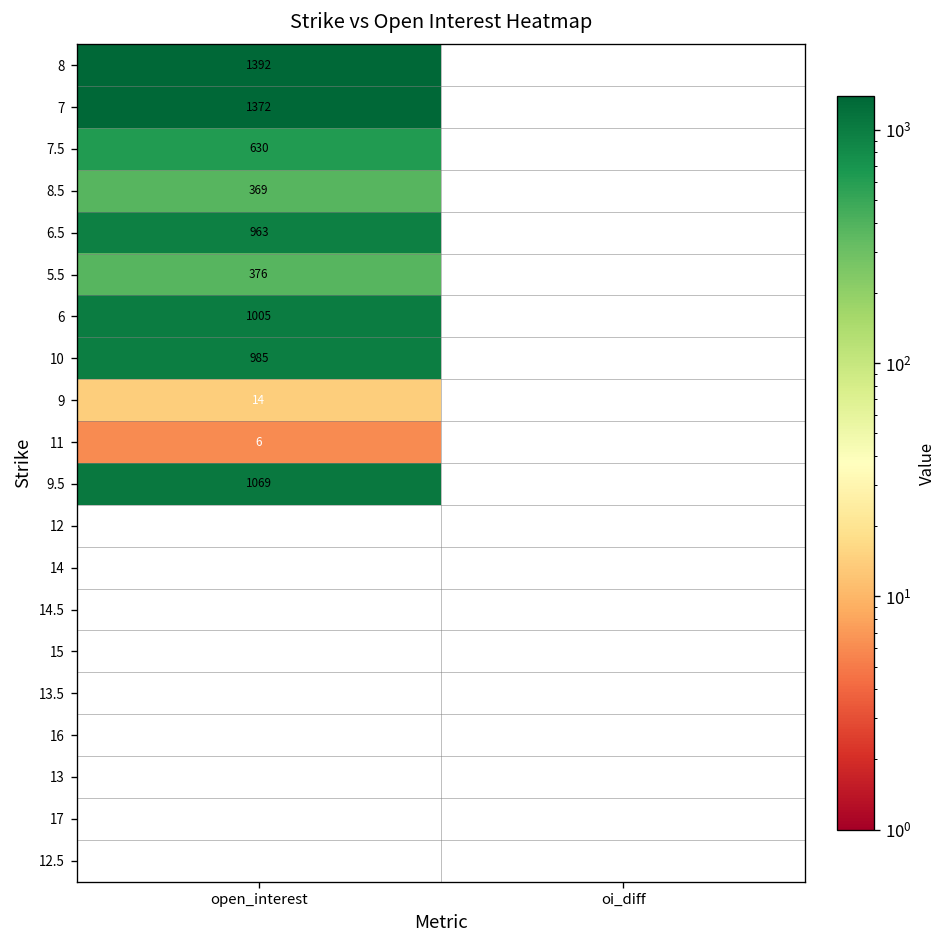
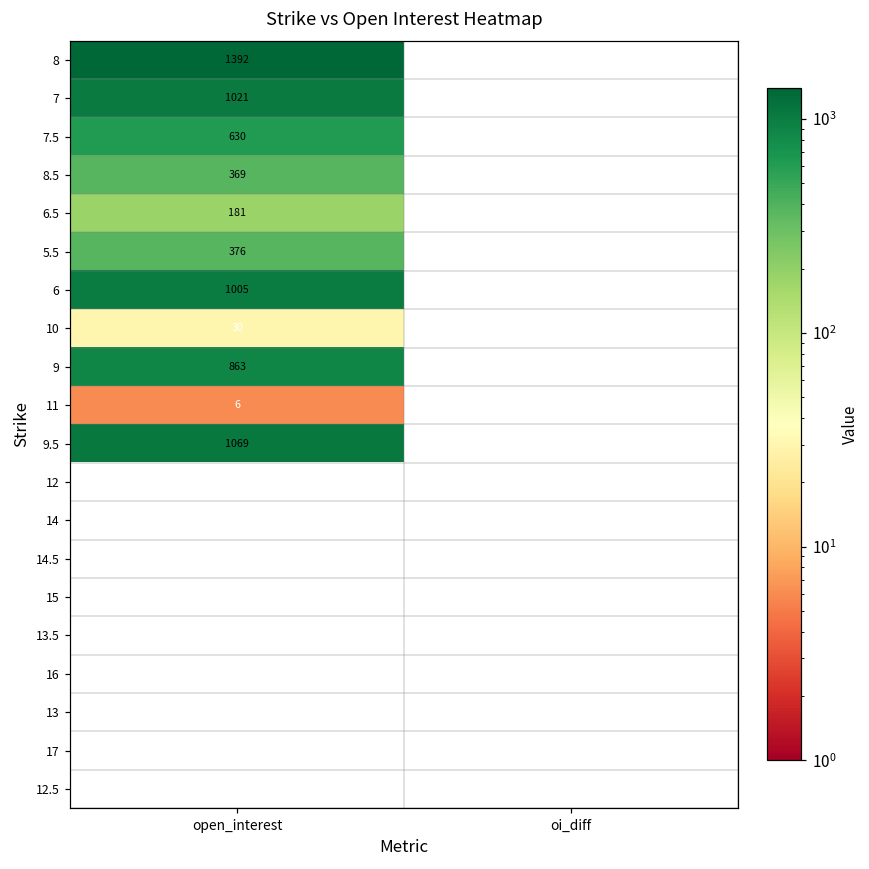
7, open_interest: 1372 -> 1021
6.5, open_interest: 963 -> 181
10, open_interest: 985 -> 30
9, open_interest: 14 -> 863
